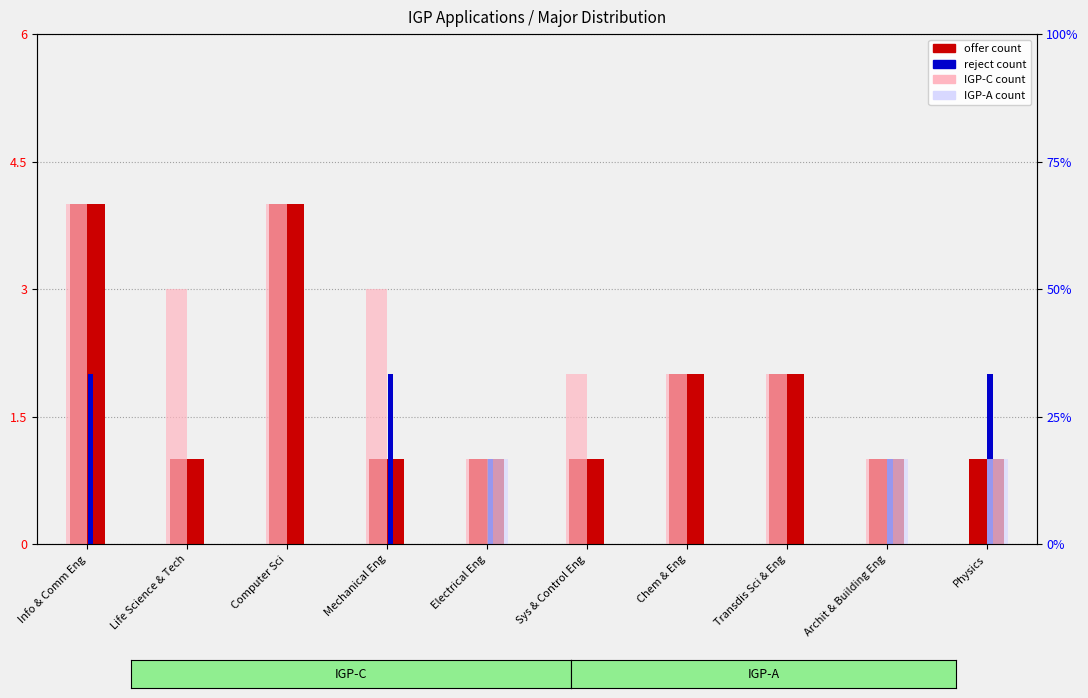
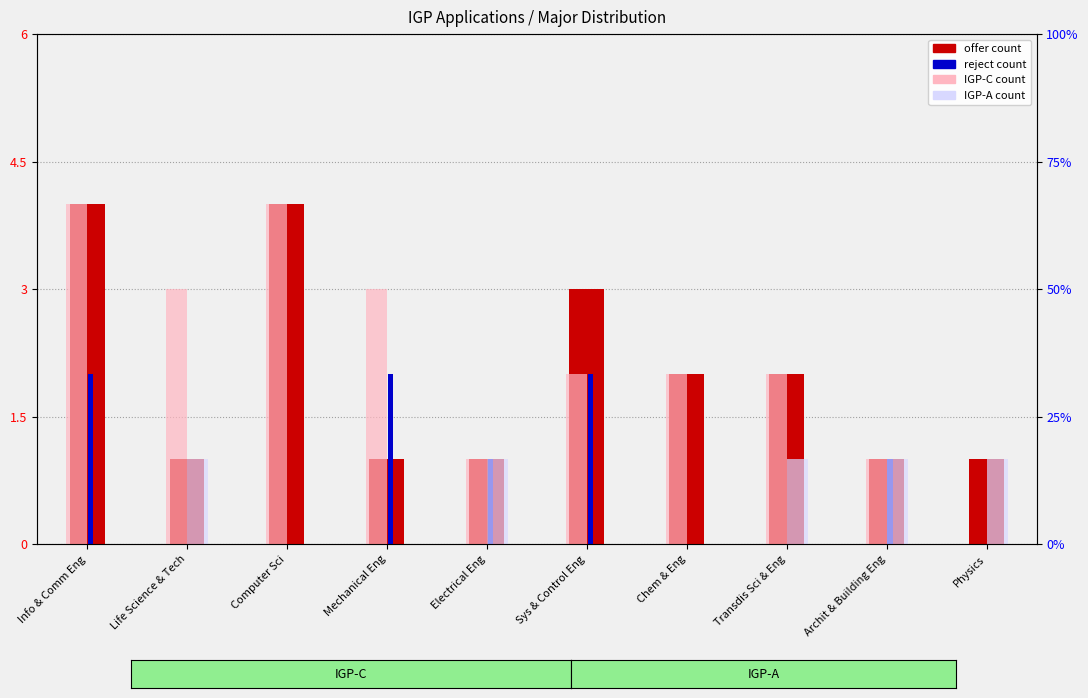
offer count, Sys & Control Eng: 1 -> 3
reject count, Sys & Control Eng: 0 -> 2
reject count, Physics: 2 -> 0
IGP-A count, Life Science & Tech: 0% -> 17%
IGP-A count, Transdis Sci & Eng: 0% -> 17%
